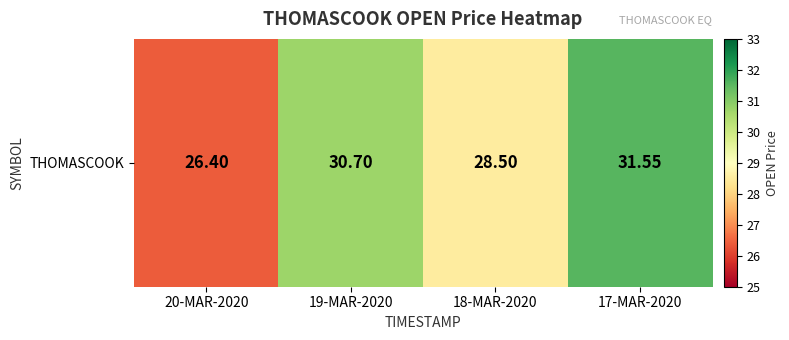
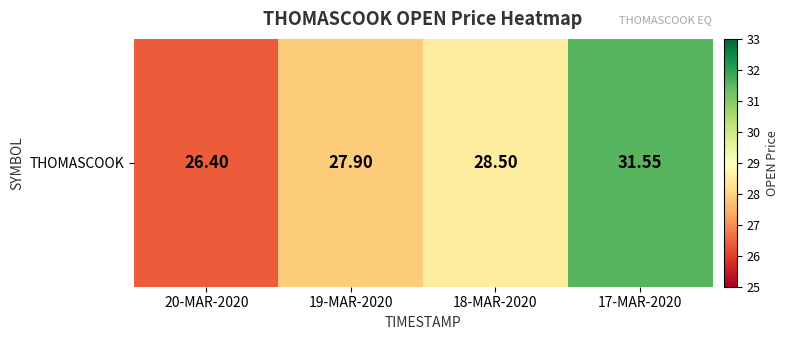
THOMASCOOK, 19-MAR-2020: 30.70 -> 27.90
